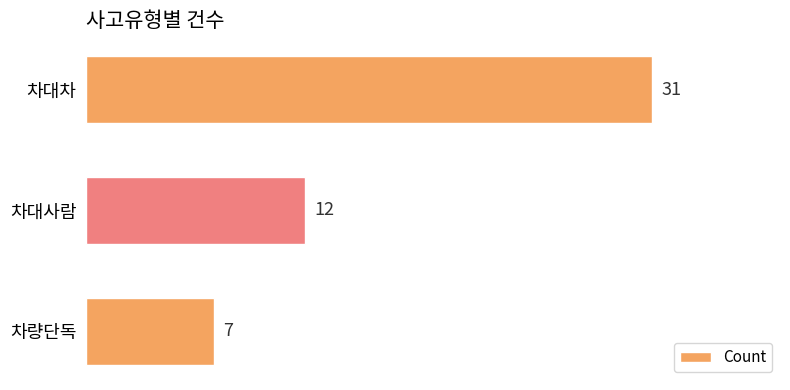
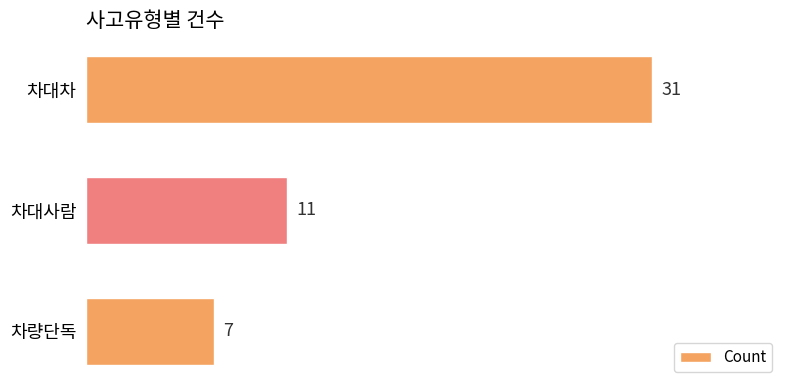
차대사람: 12 -> 11
